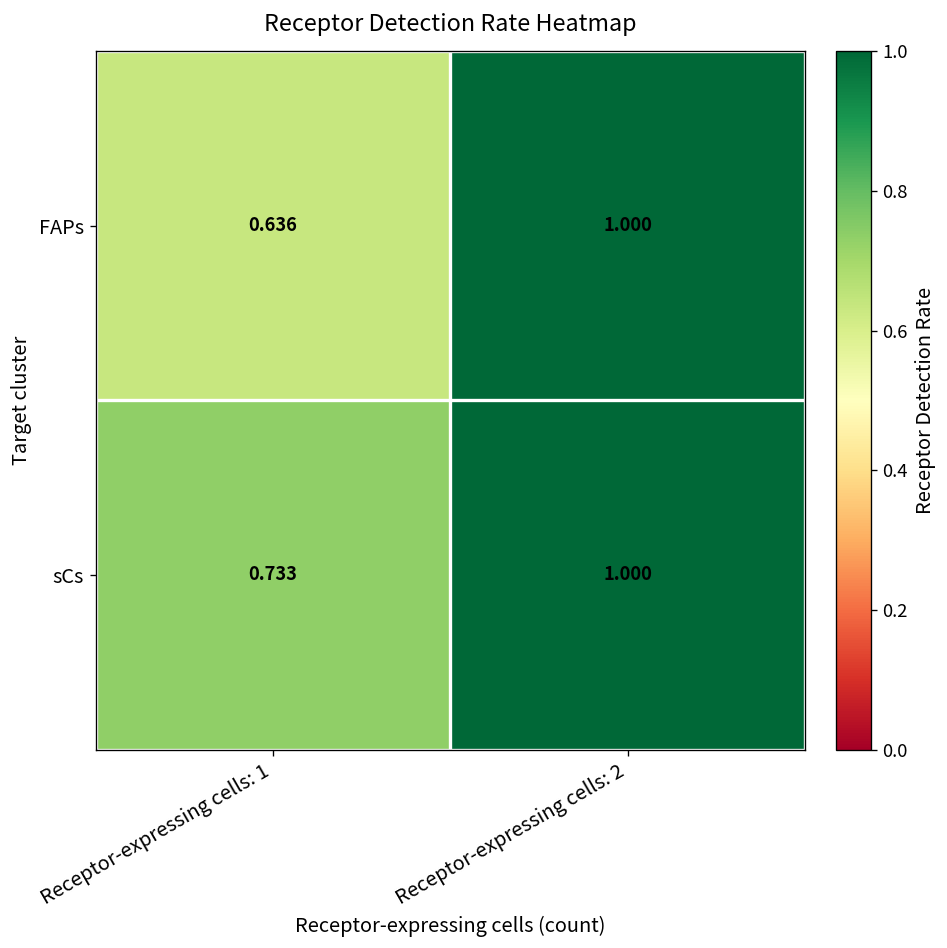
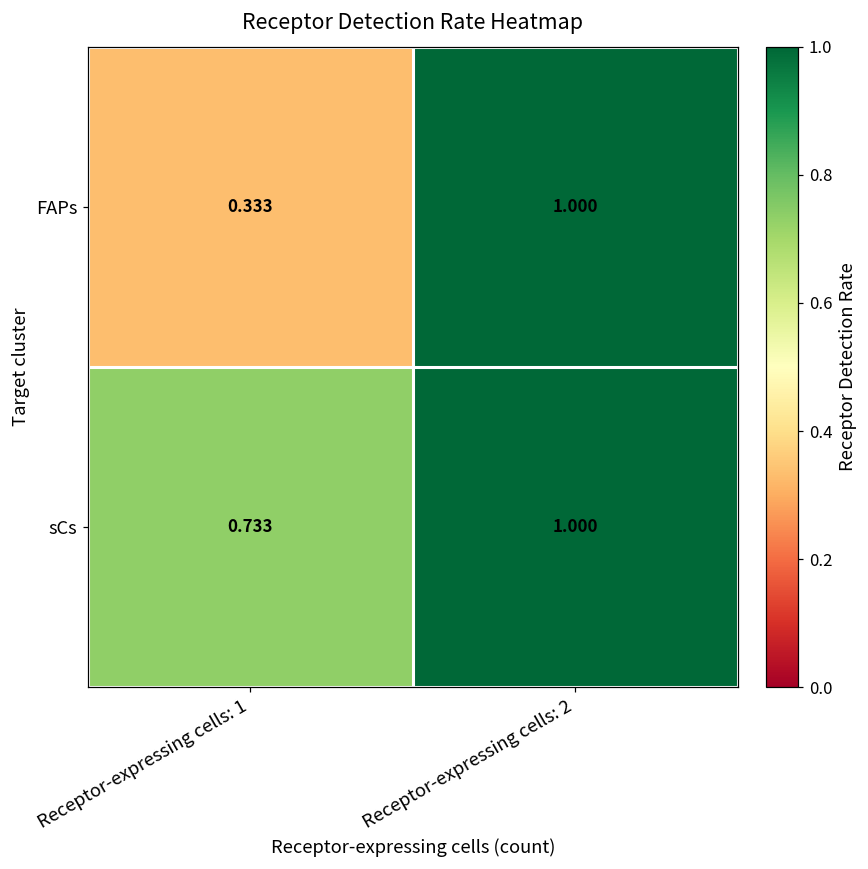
FAPs, Receptor-expressing cells: 1: 0.636 -> 0.333
